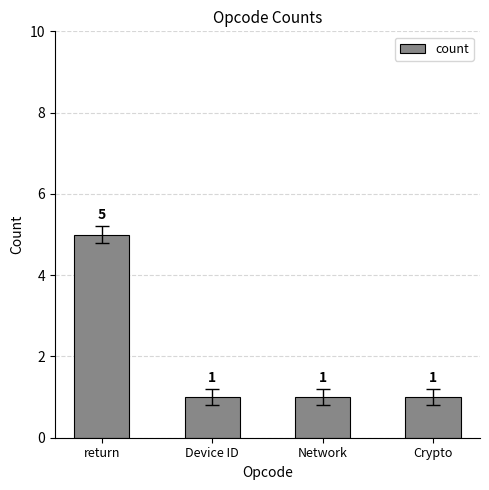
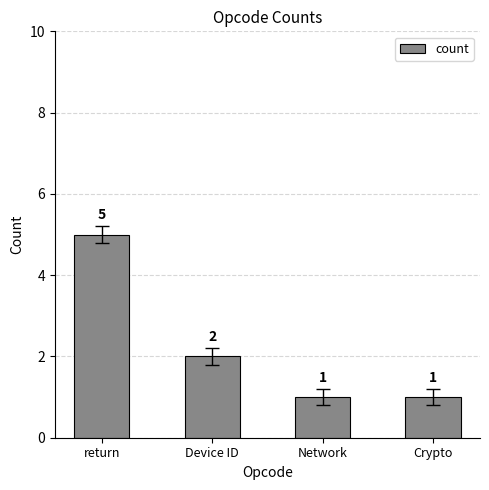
count, Device ID: 1 -> 2
